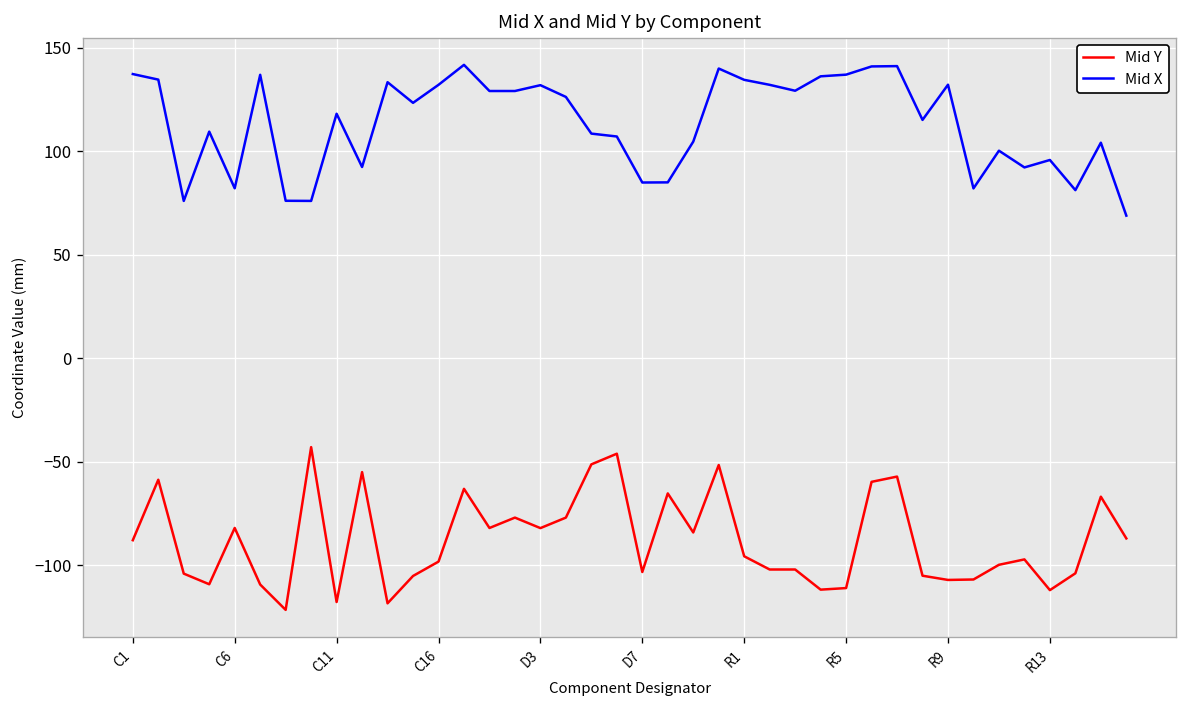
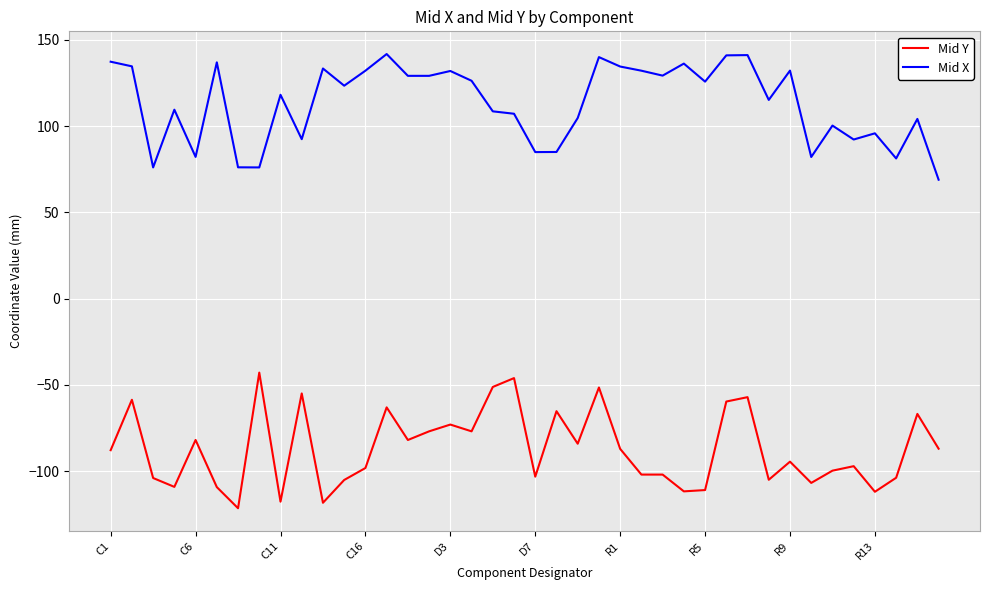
Mid Y, D3: -82 -> -73
Mid Y, R1: -96 -> -87
Mid X, R5: 137 -> 126
Mid Y, R9: -107 -> -95
